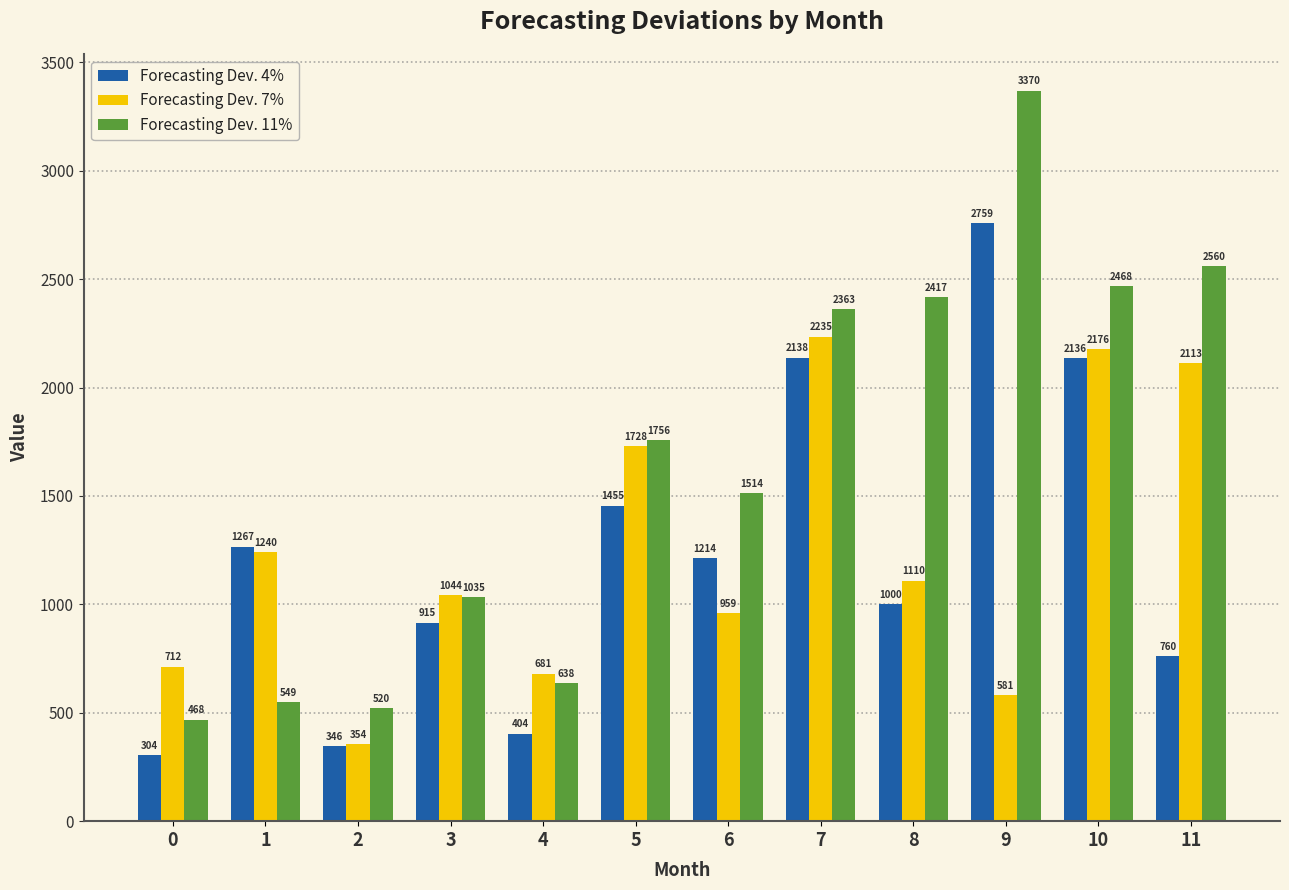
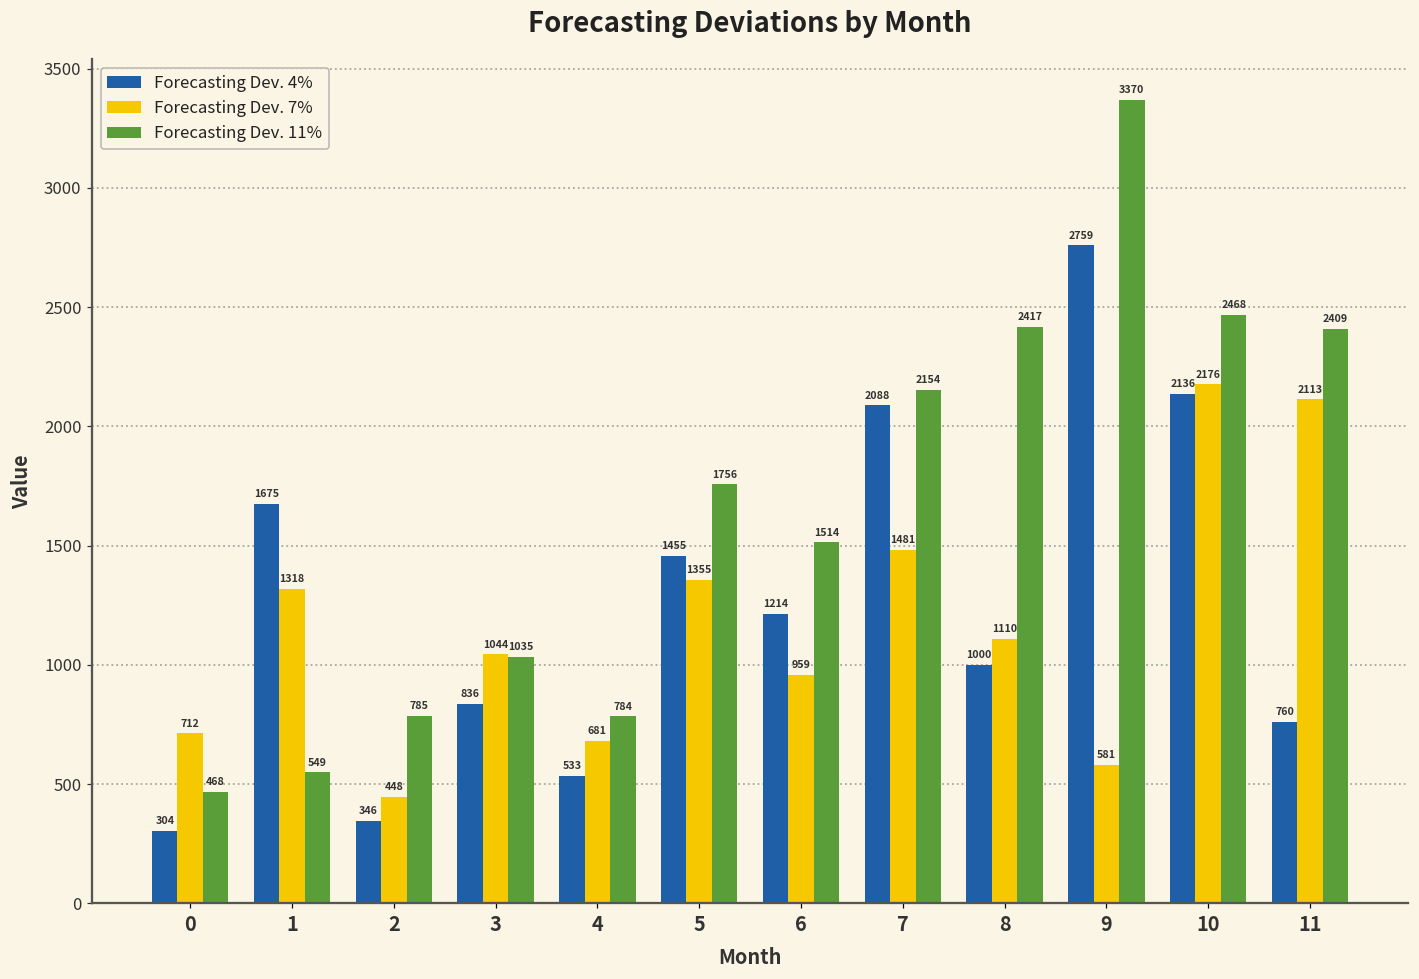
Forecasting Dev. 4%, 1: 1267 -> 1675
Forecasting Dev. 7%, 1: 1240 -> 1318
Forecasting Dev. 7%, 2: 354 -> 448
Forecasting Dev. 11%, 2: 520 -> 785
Forecasting Dev. 4%, 3: 915 -> 836
Forecasting Dev. 4%, 4: 404 -> 533
Forecasting Dev. 11%, 4: 638 -> 784
Forecasting Dev. 7%, 5: 1728 -> 1355
Forecasting Dev. 4%, 7: 2138 -> 2088
Forecasting Dev. 7%, 7: 2235 -> 1481
Forecasting Dev. 11%, 7: 2363 -> 2154
Forecasting Dev. 11%, 11: 2560 -> 2409
